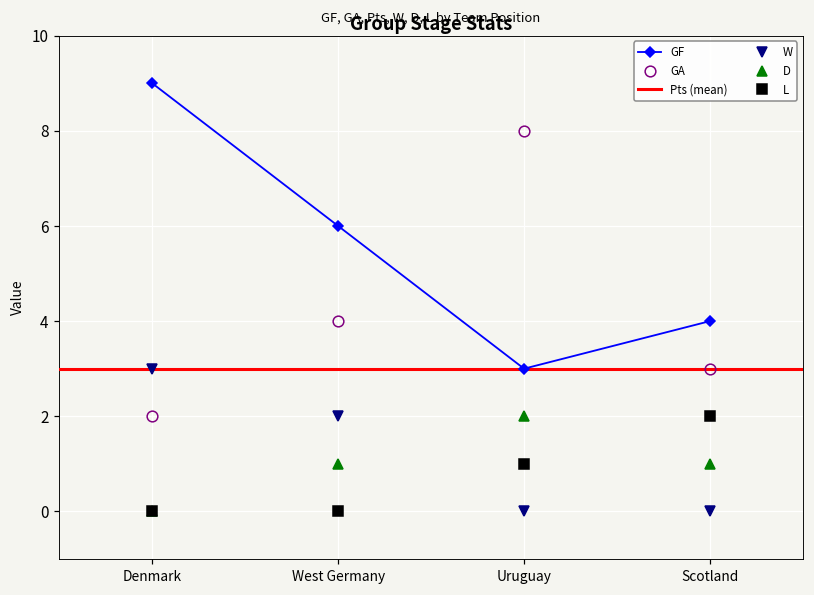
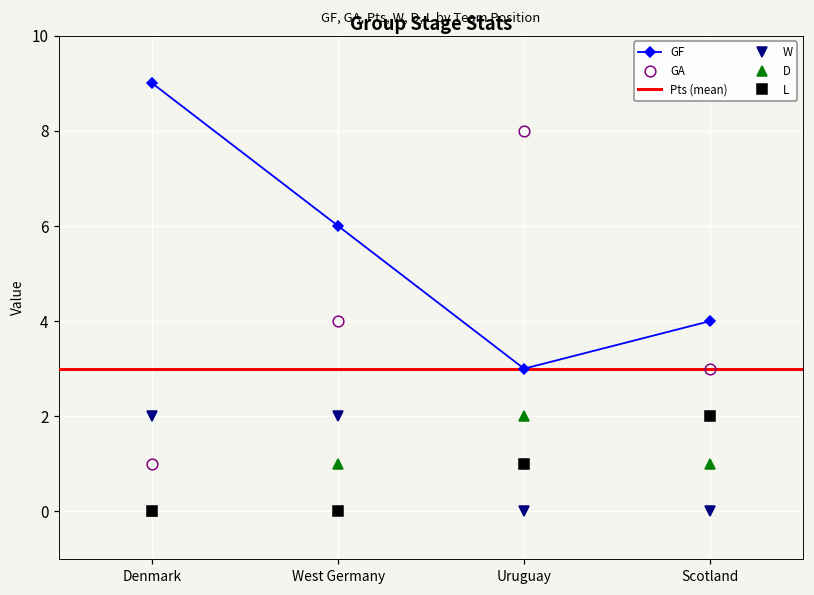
GA, Denmark: 2 -> 1
W, Denmark: 3 -> 2
